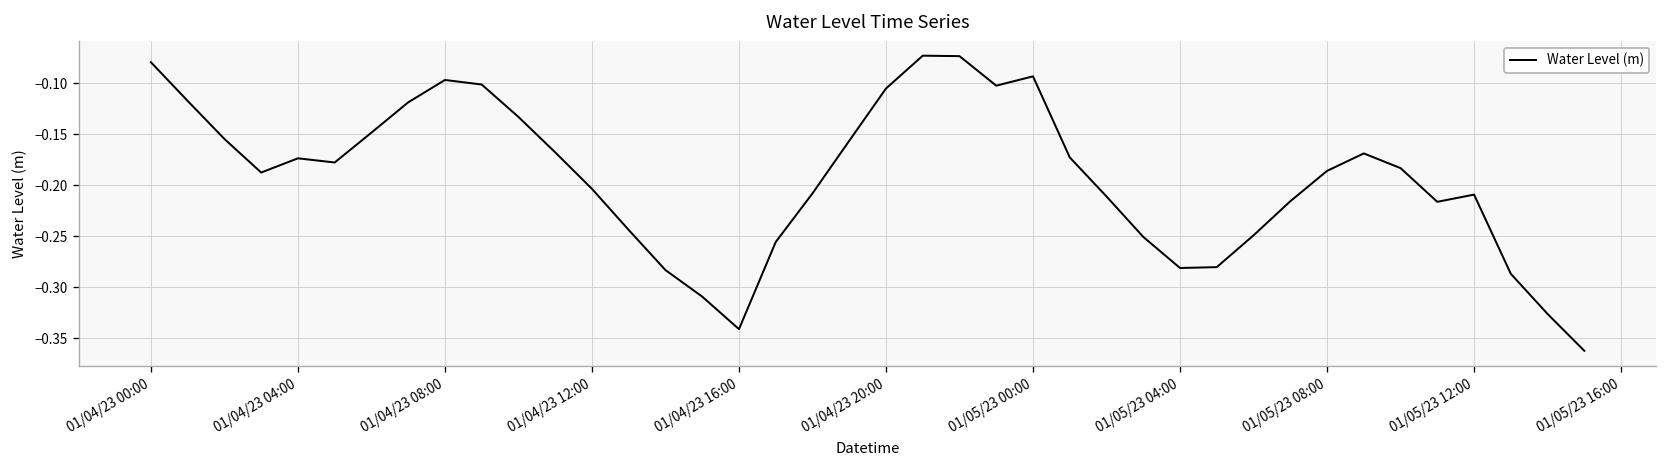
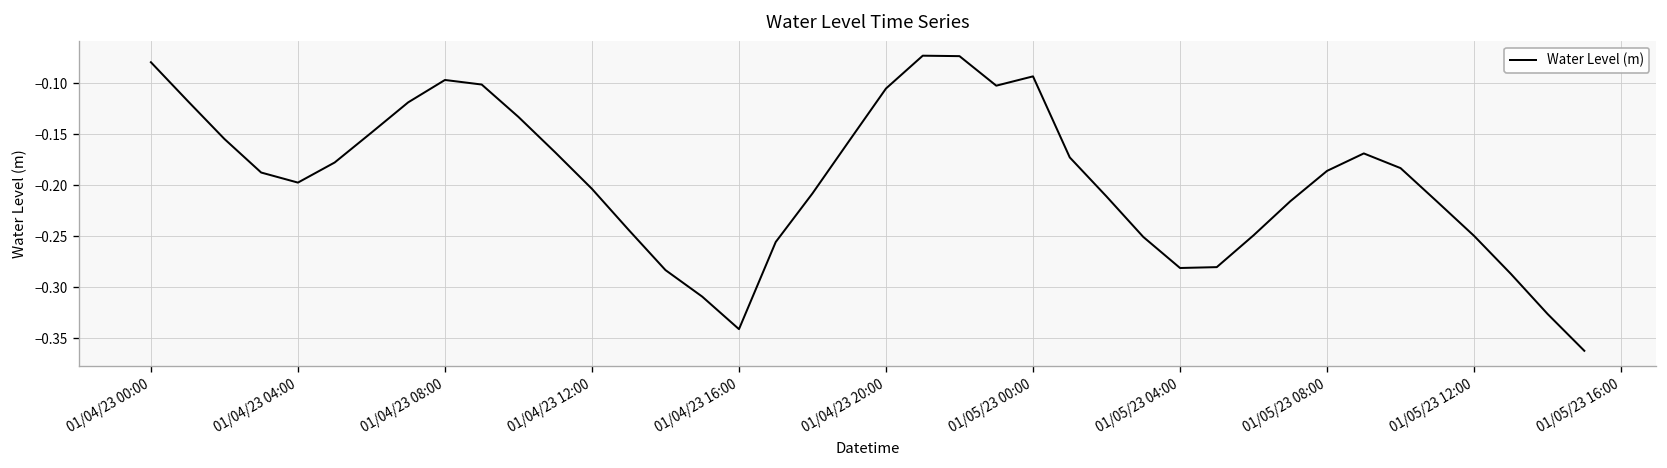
01/04/23 04:00: -0.17 -> -0.20
01/05/23 12:00: -0.21 -> -0.25
